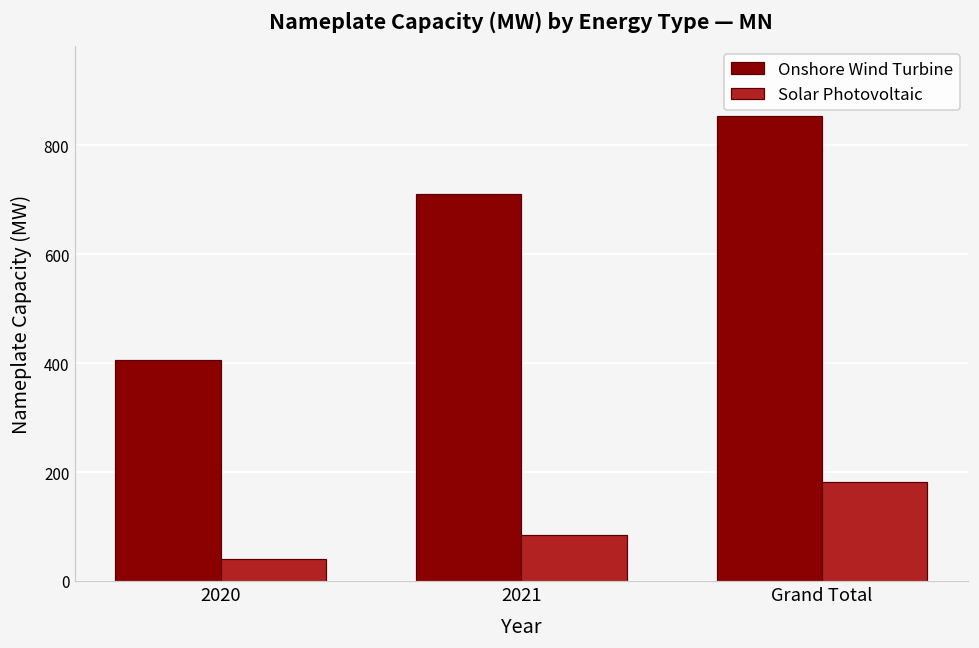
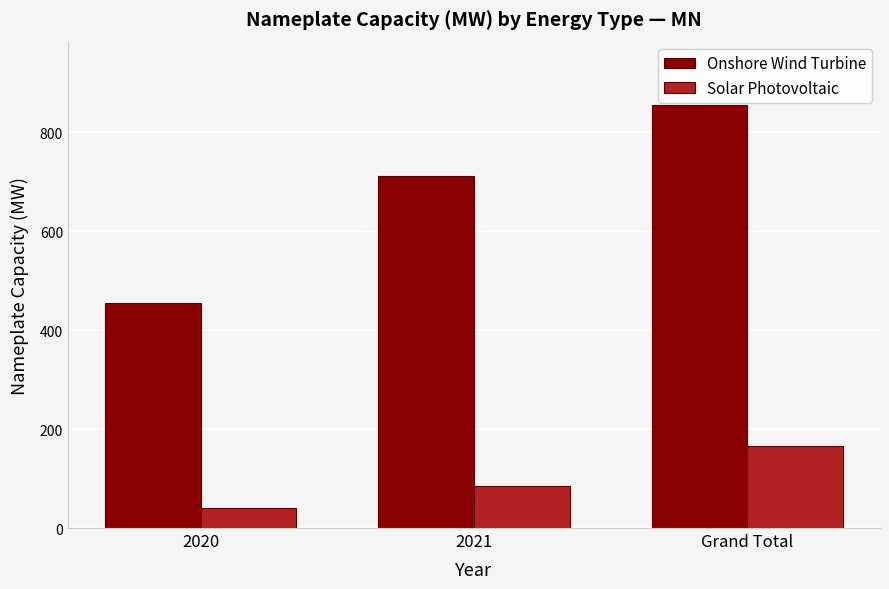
Onshore Wind Turbine, 2020: 410 -> 450
Solar Photovoltaic, Grand Total: 180 -> 160
